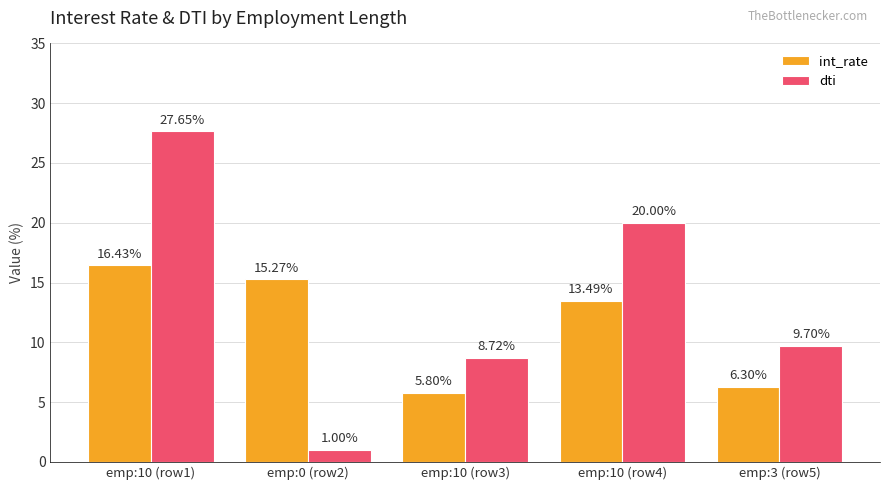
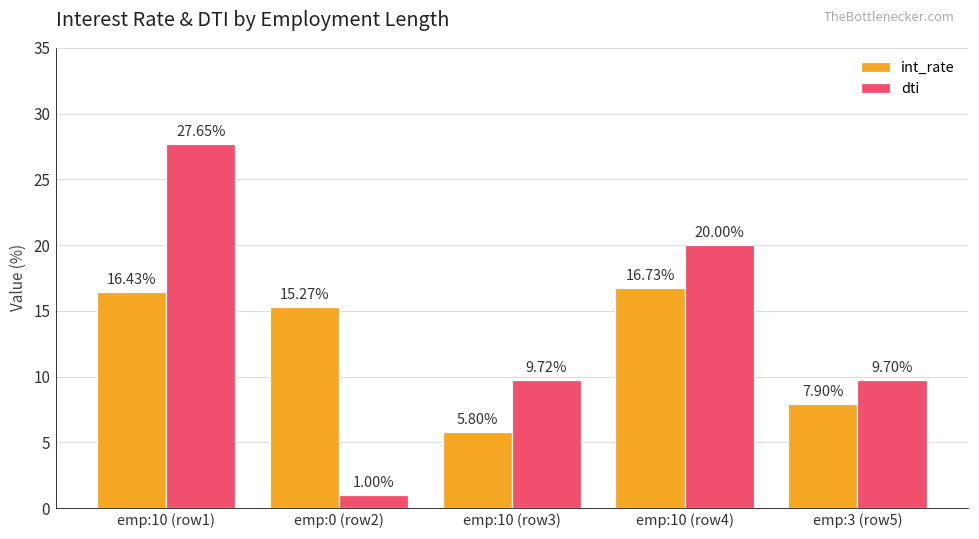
dti, emp:10 (row3): 8.72% -> 9.72%
int_rate, emp:10 (row4): 13.49% -> 16.73%
int_rate, emp:3 (row5): 6.30% -> 7.90%
